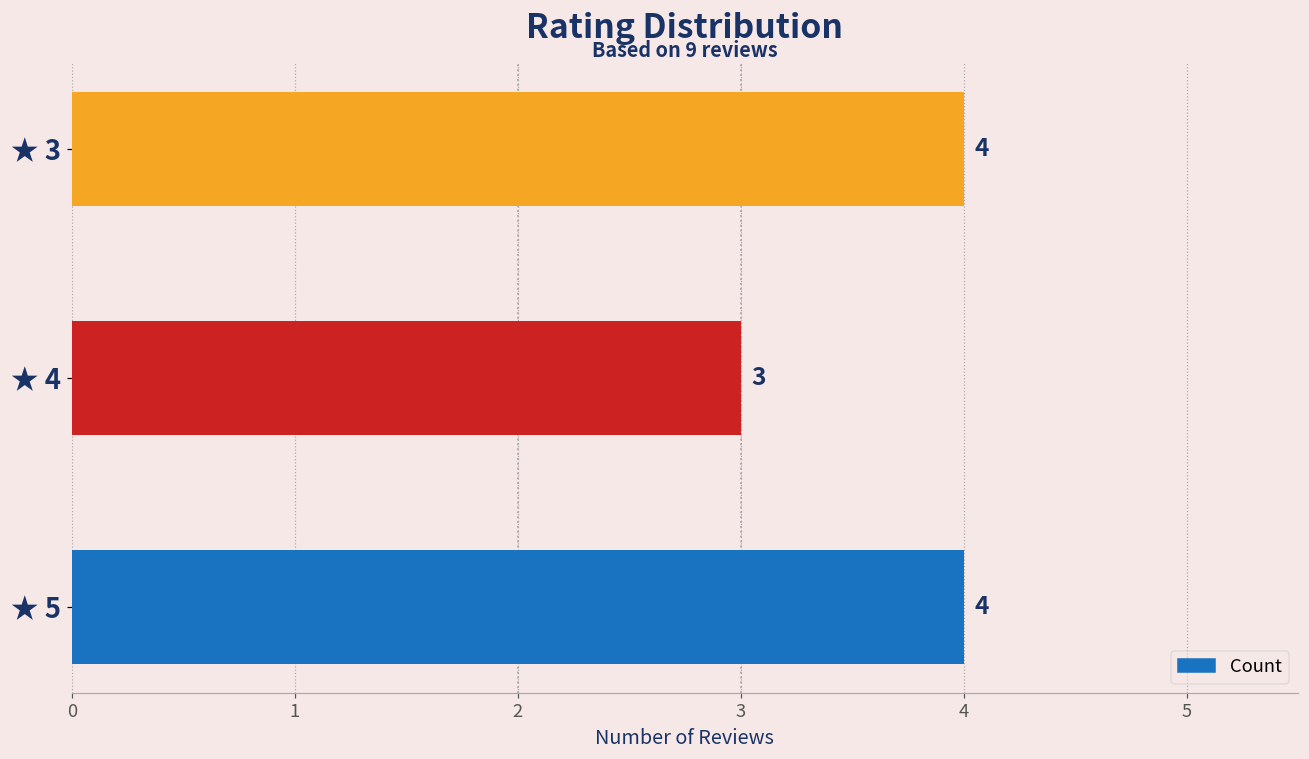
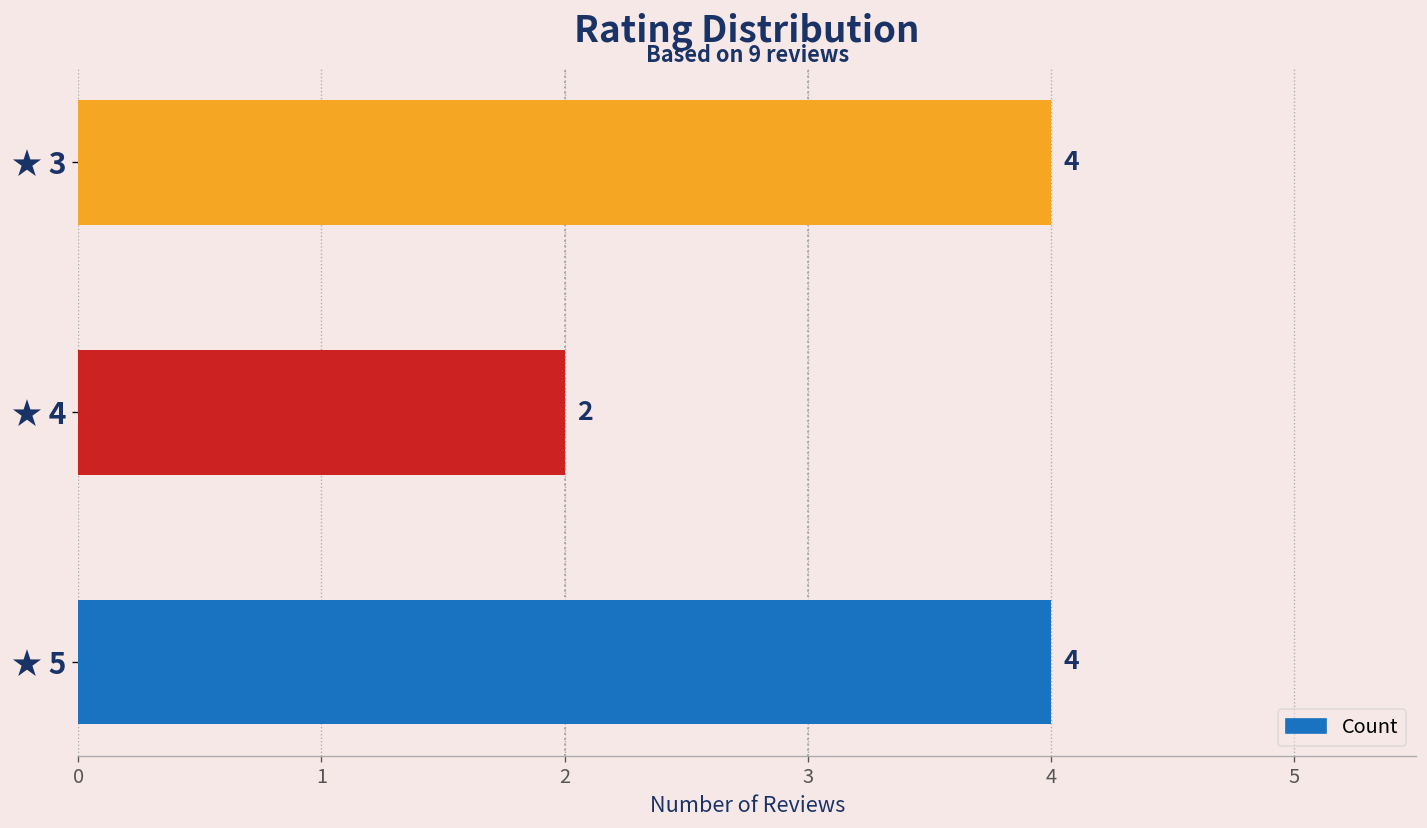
★ 4: 3 -> 2
